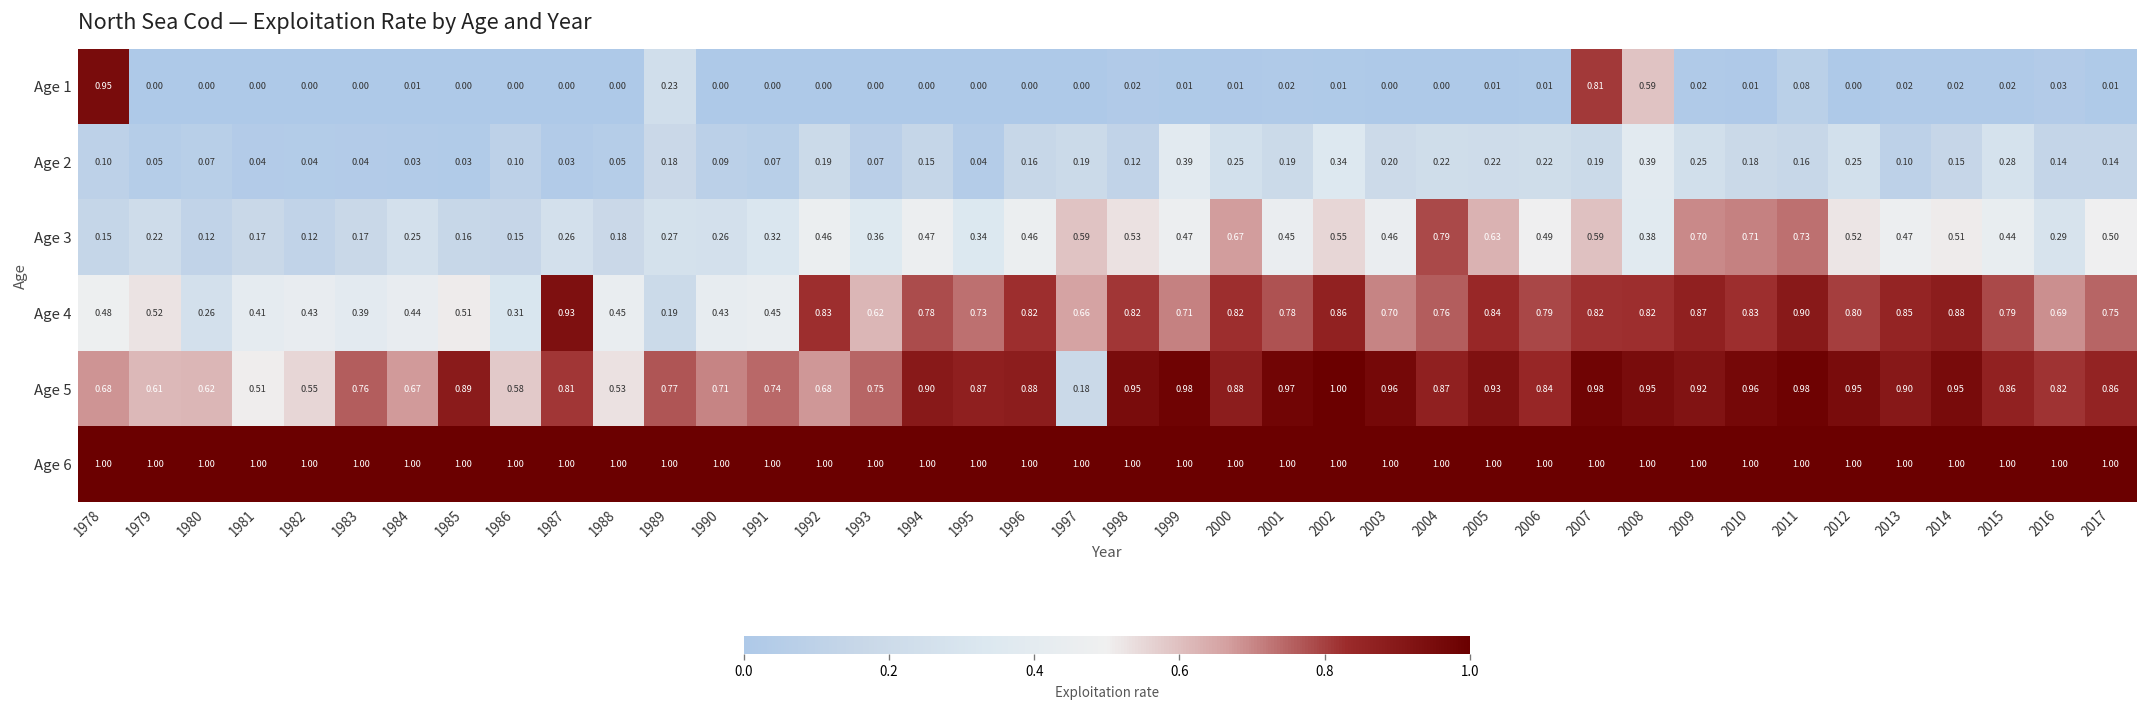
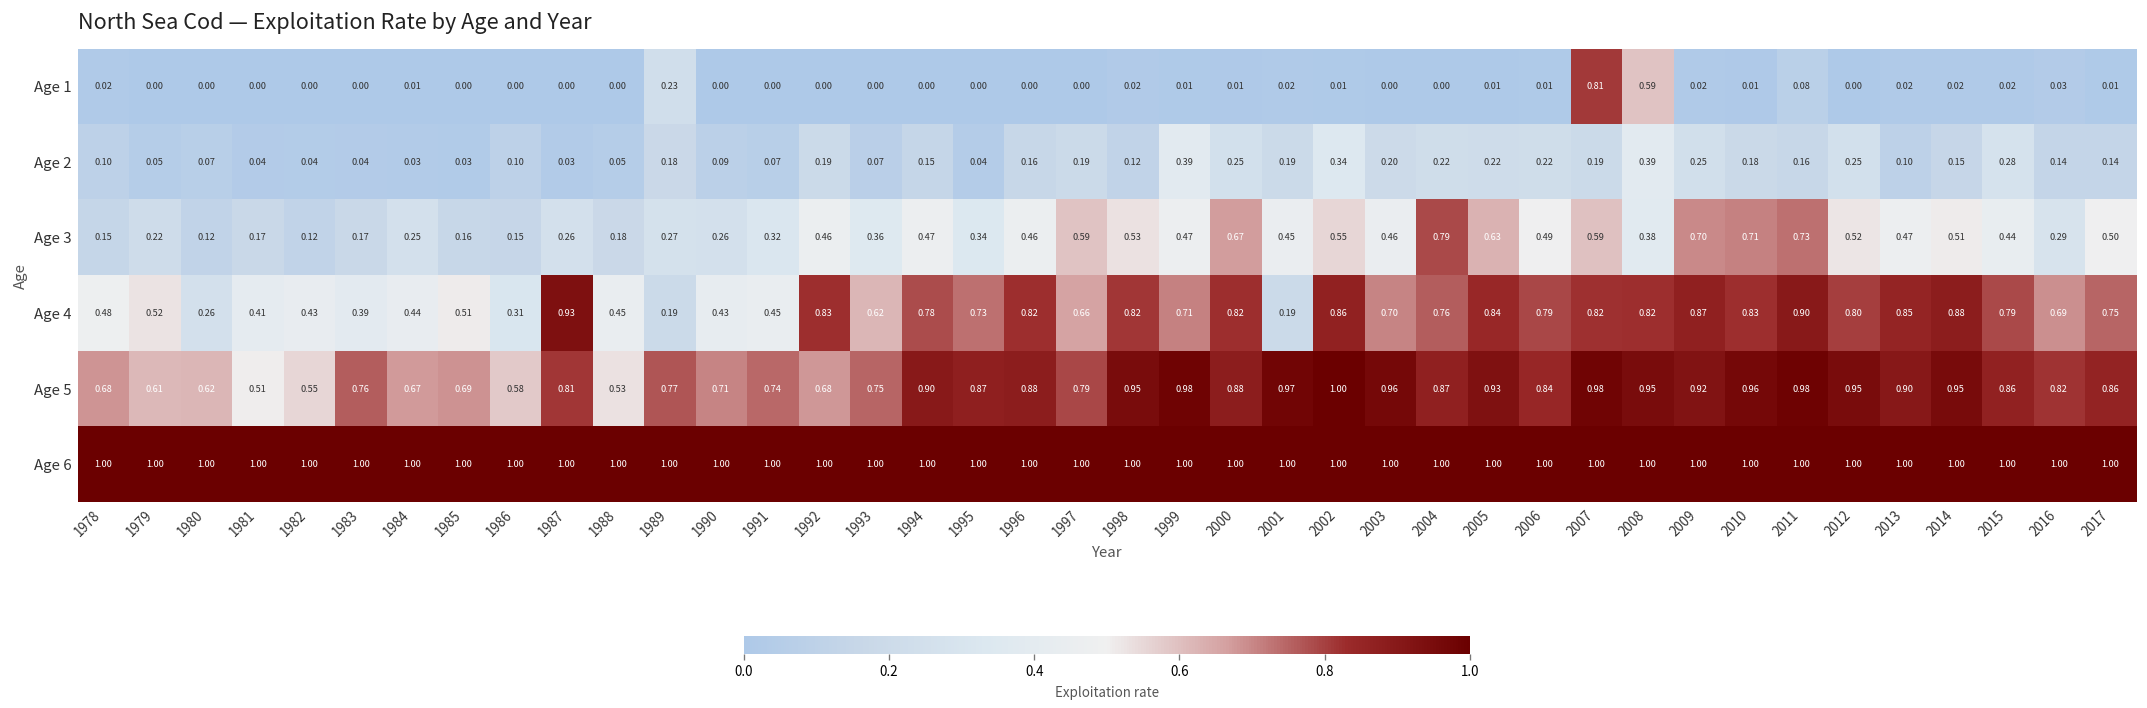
Age 1, 1978: 0.95 -> 0.02
Age 4, 2001: 0.78 -> 0.19
Age 5, 1985: 0.89 -> 0.69
Age 5, 1997: 0.18 -> 0.79
